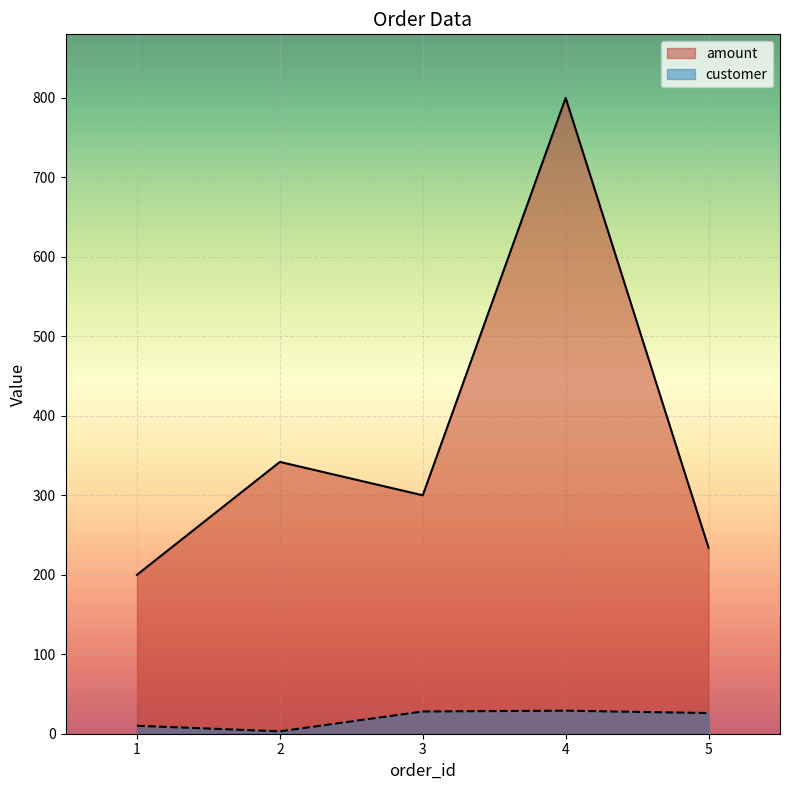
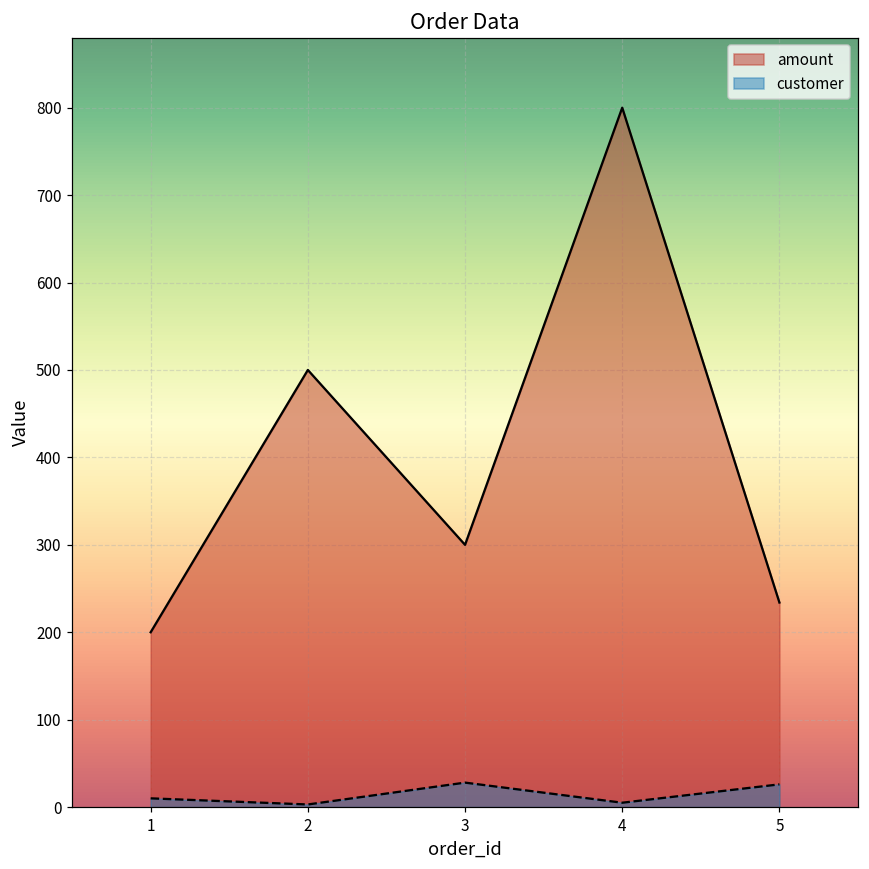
amount, 2: 340 -> 500
customer, 4: 30 -> 10
